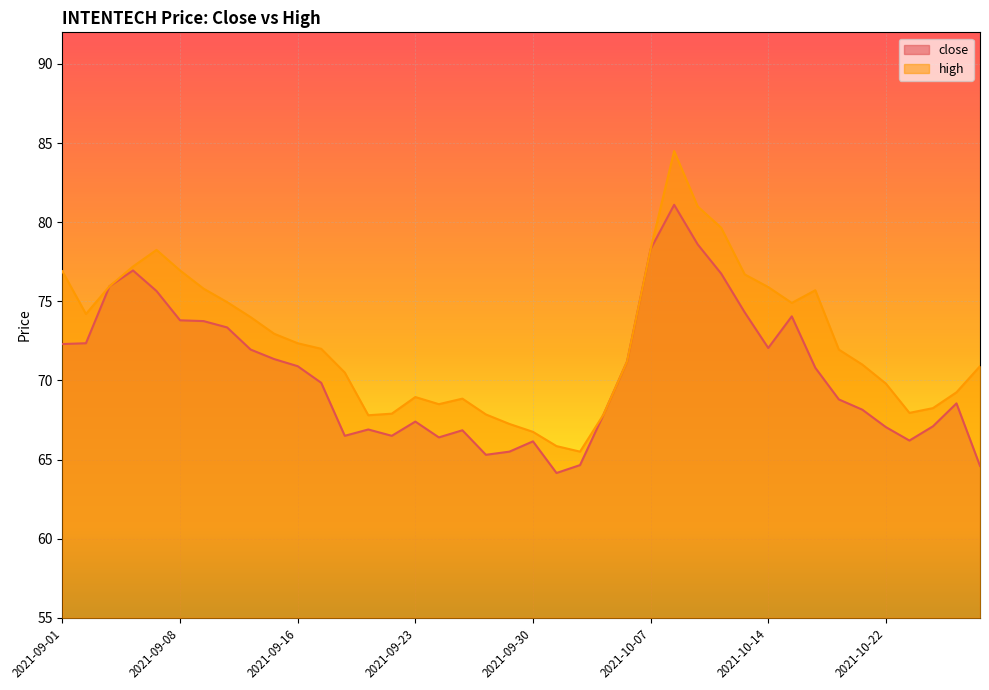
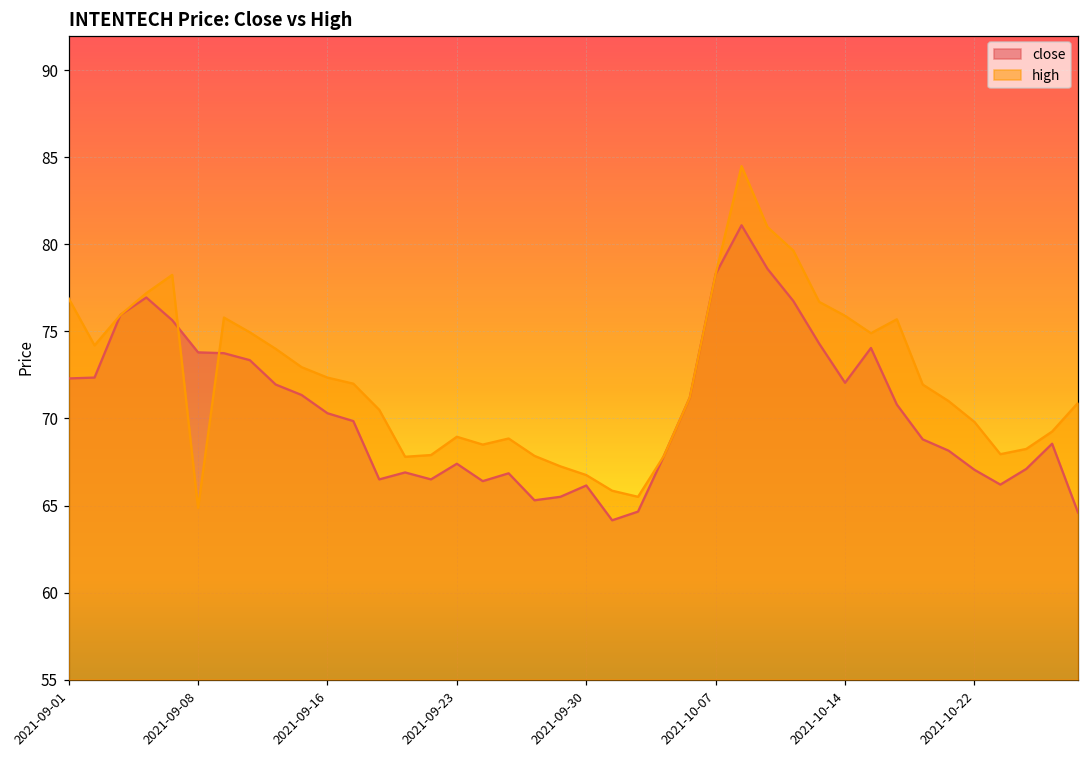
high, 2021-09-08: 77.0 -> 64.9
close, 2021-09-16: 70.9 -> 70.3
